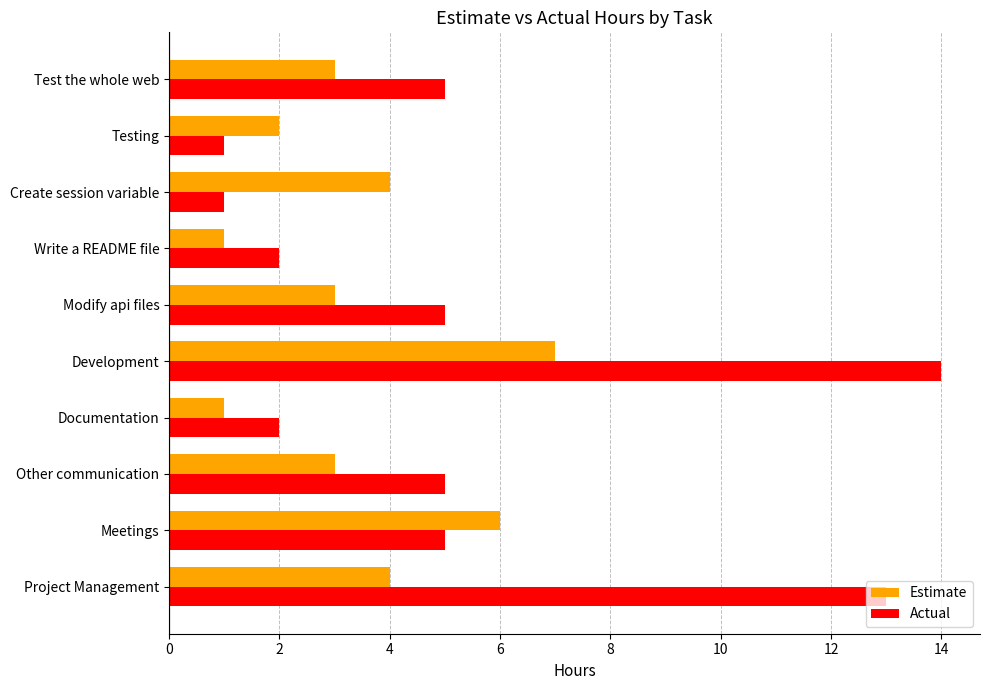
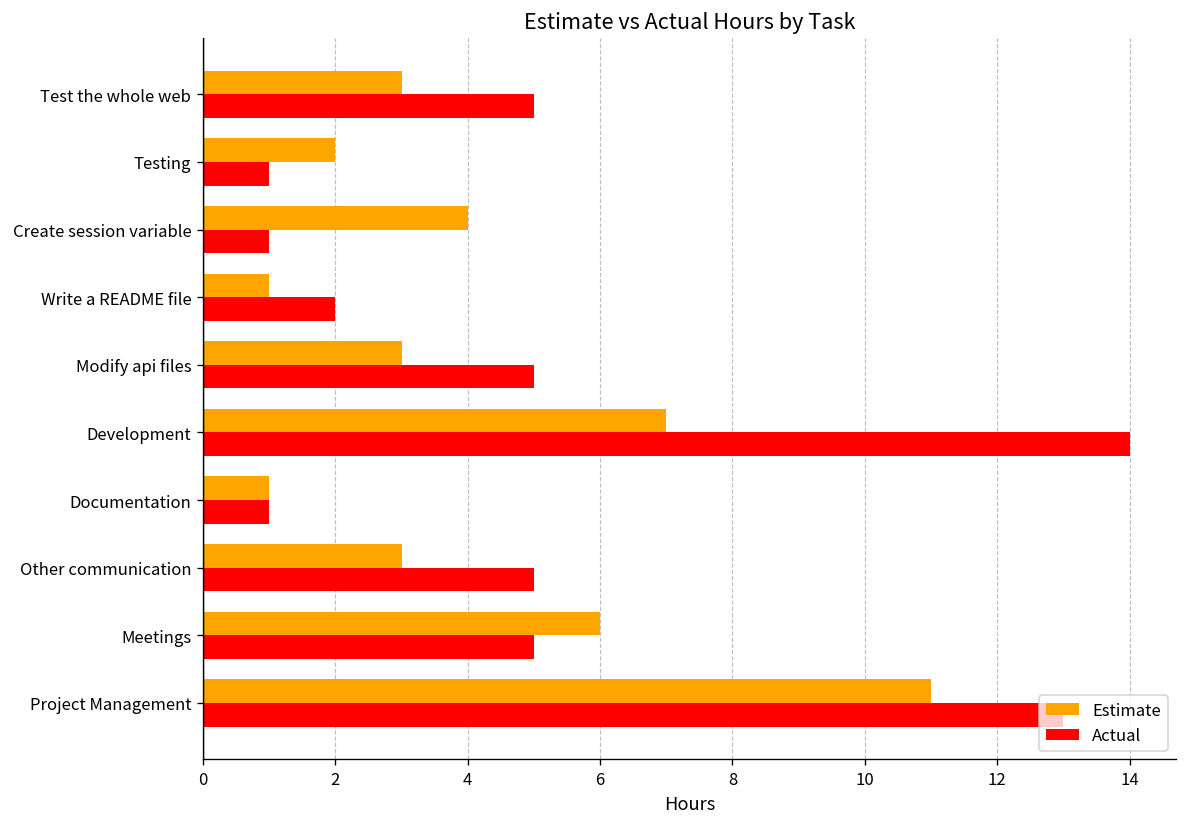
Actual, Documentation: 2 -> 1
Estimate, Project Management: 4 -> 11
